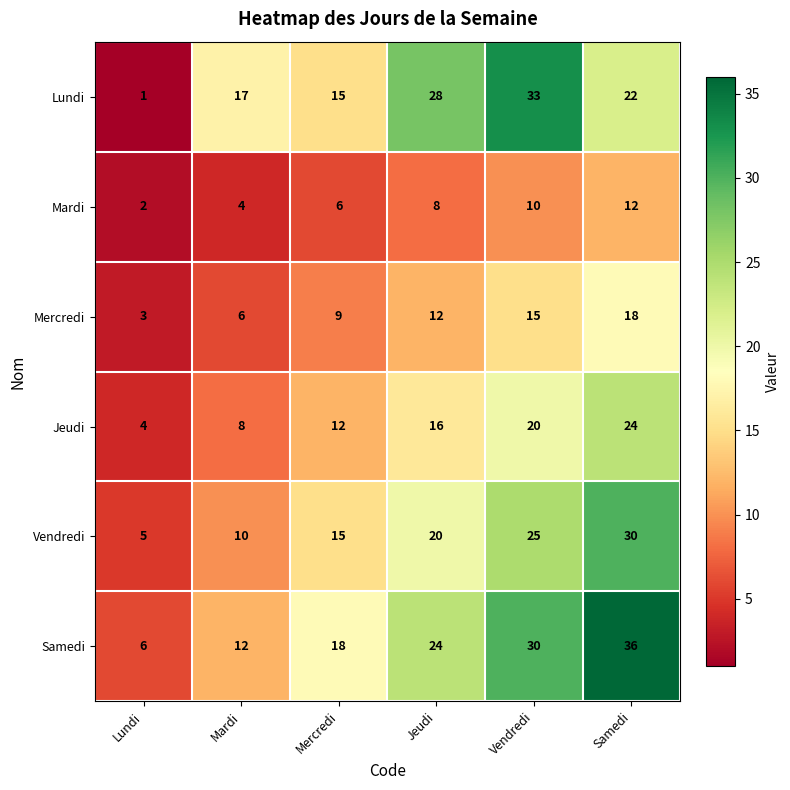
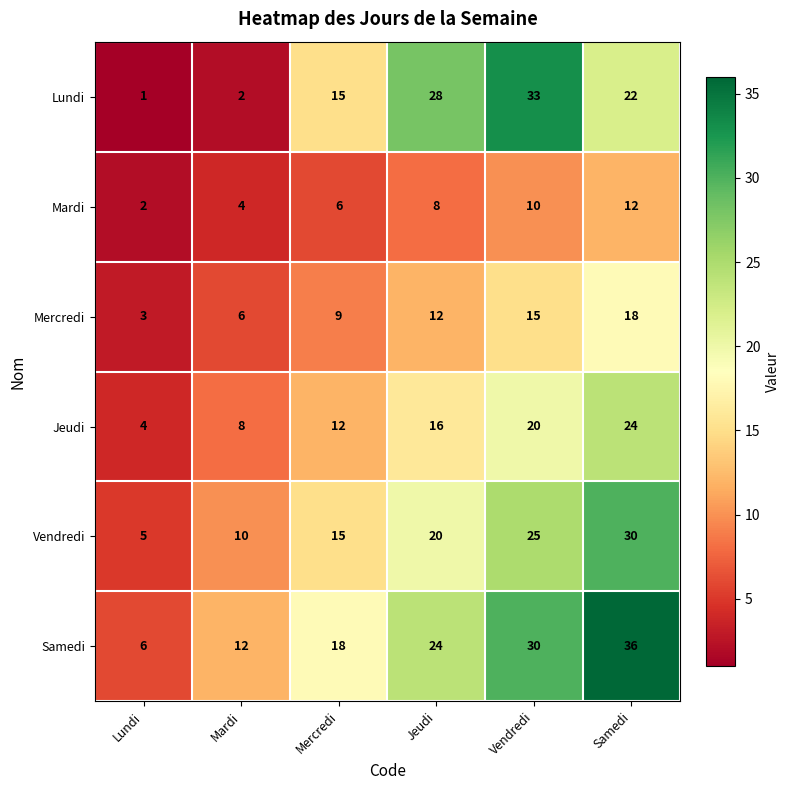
Lundi, Mardi: 17 -> 2
